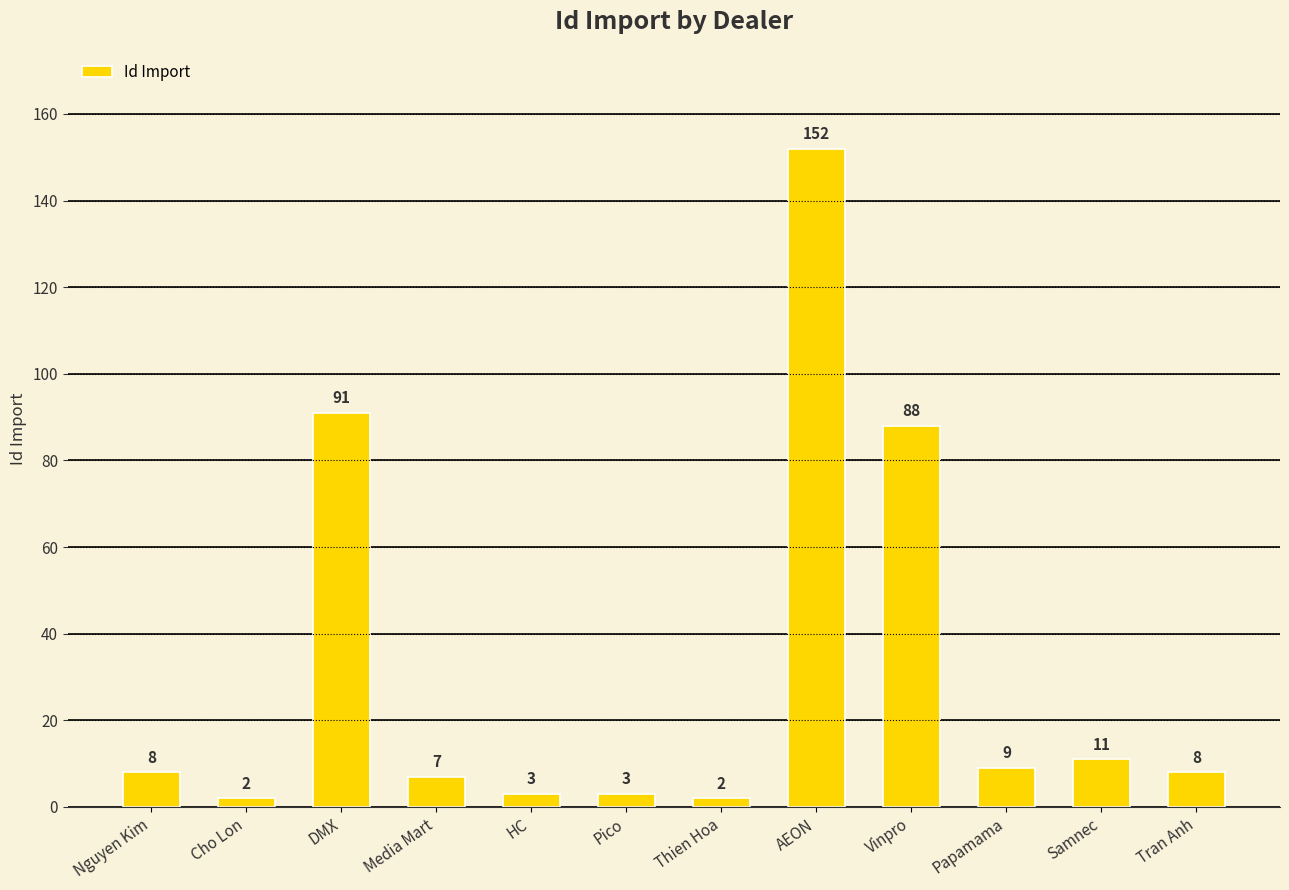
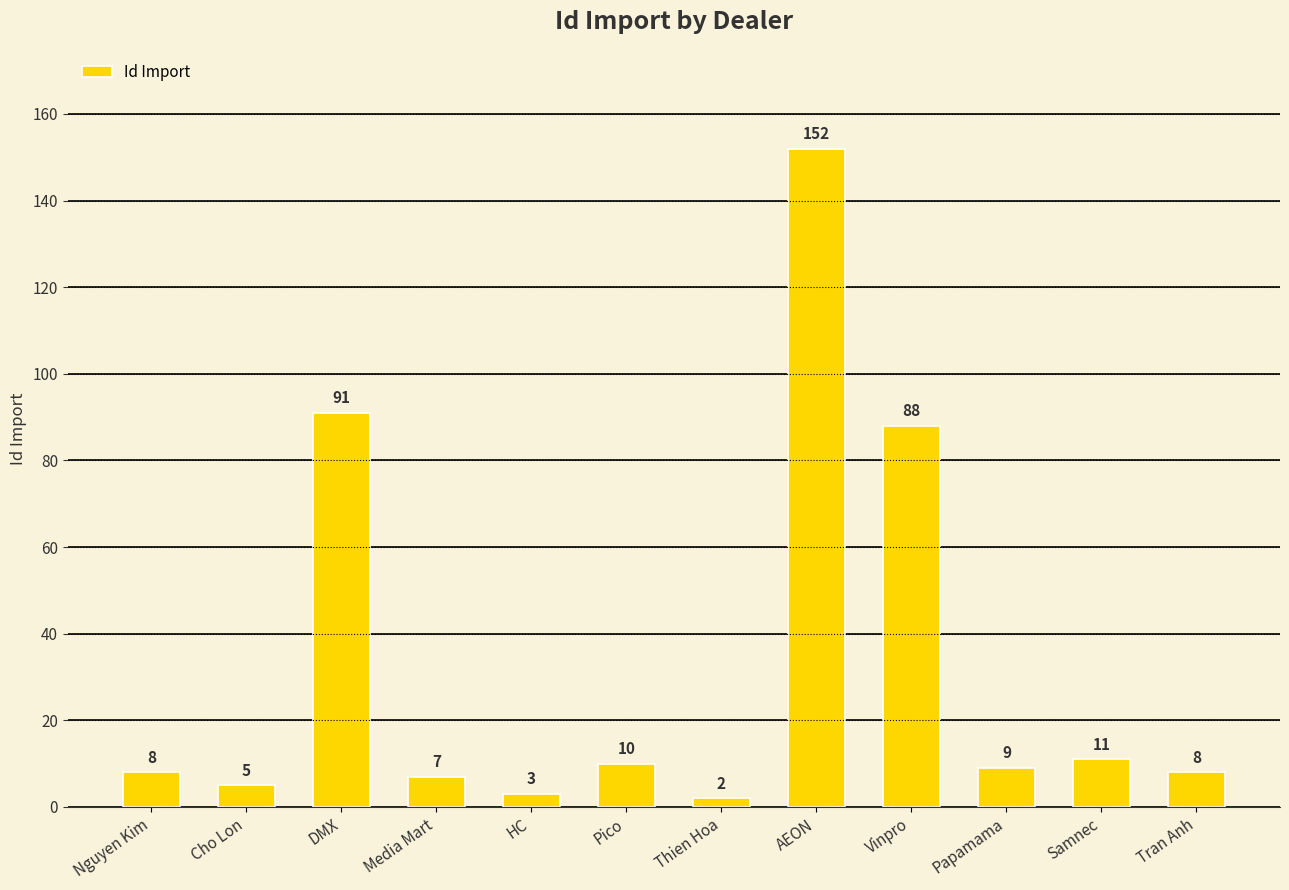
Cho Lon: 2 -> 5
Pico: 3 -> 10
